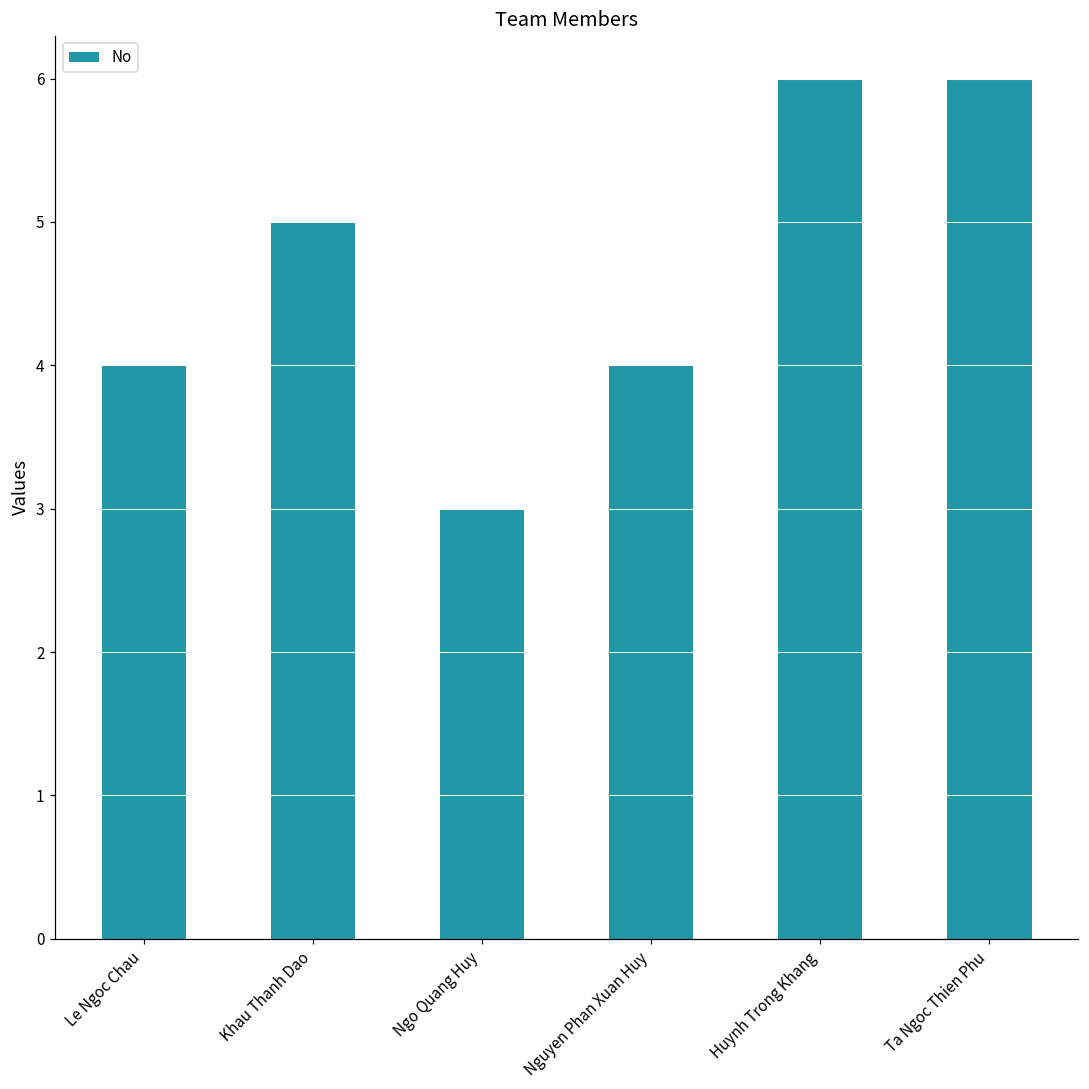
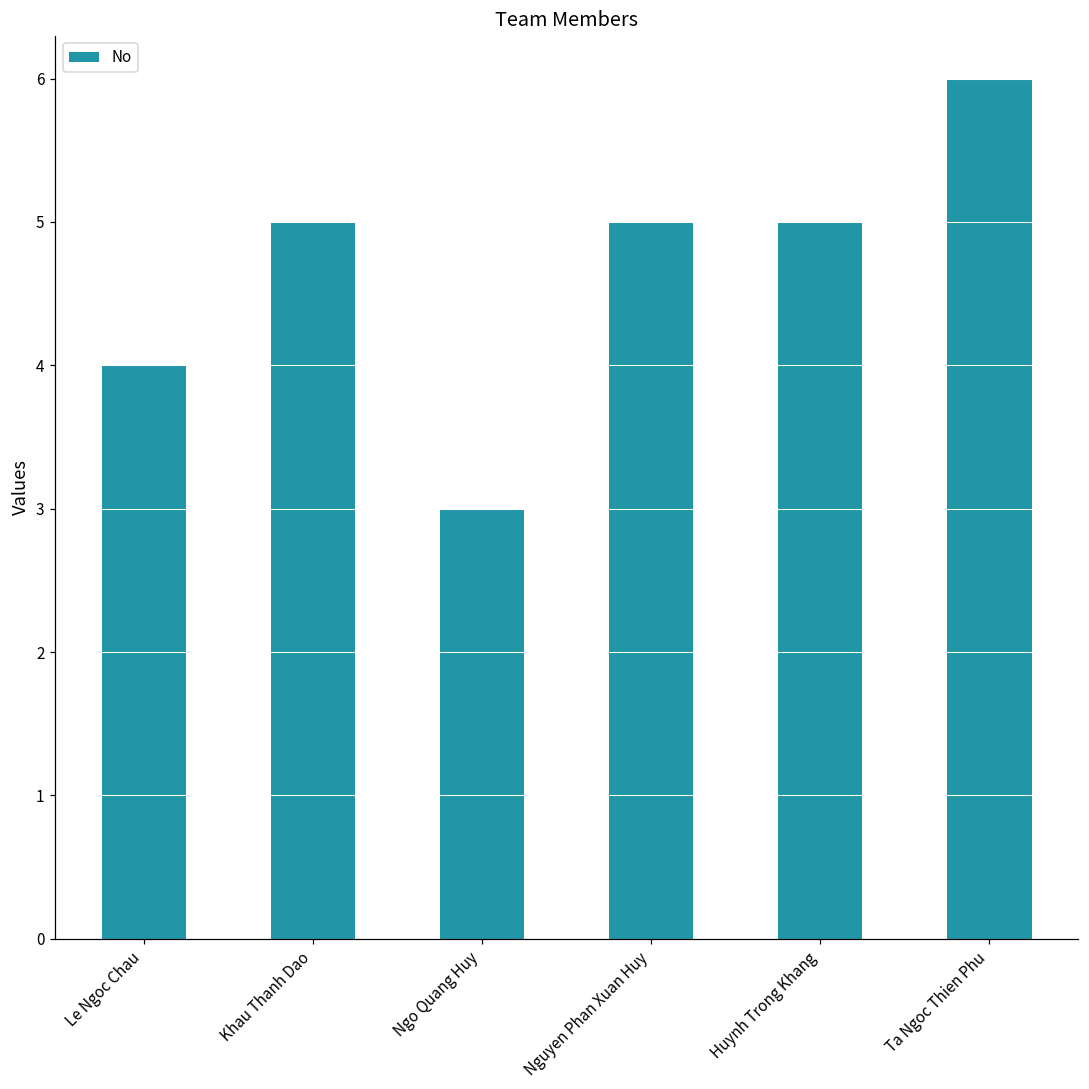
Nguyen Phan Xuan Huy: 4 -> 5
Huynh Trong Khang: 6 -> 5
